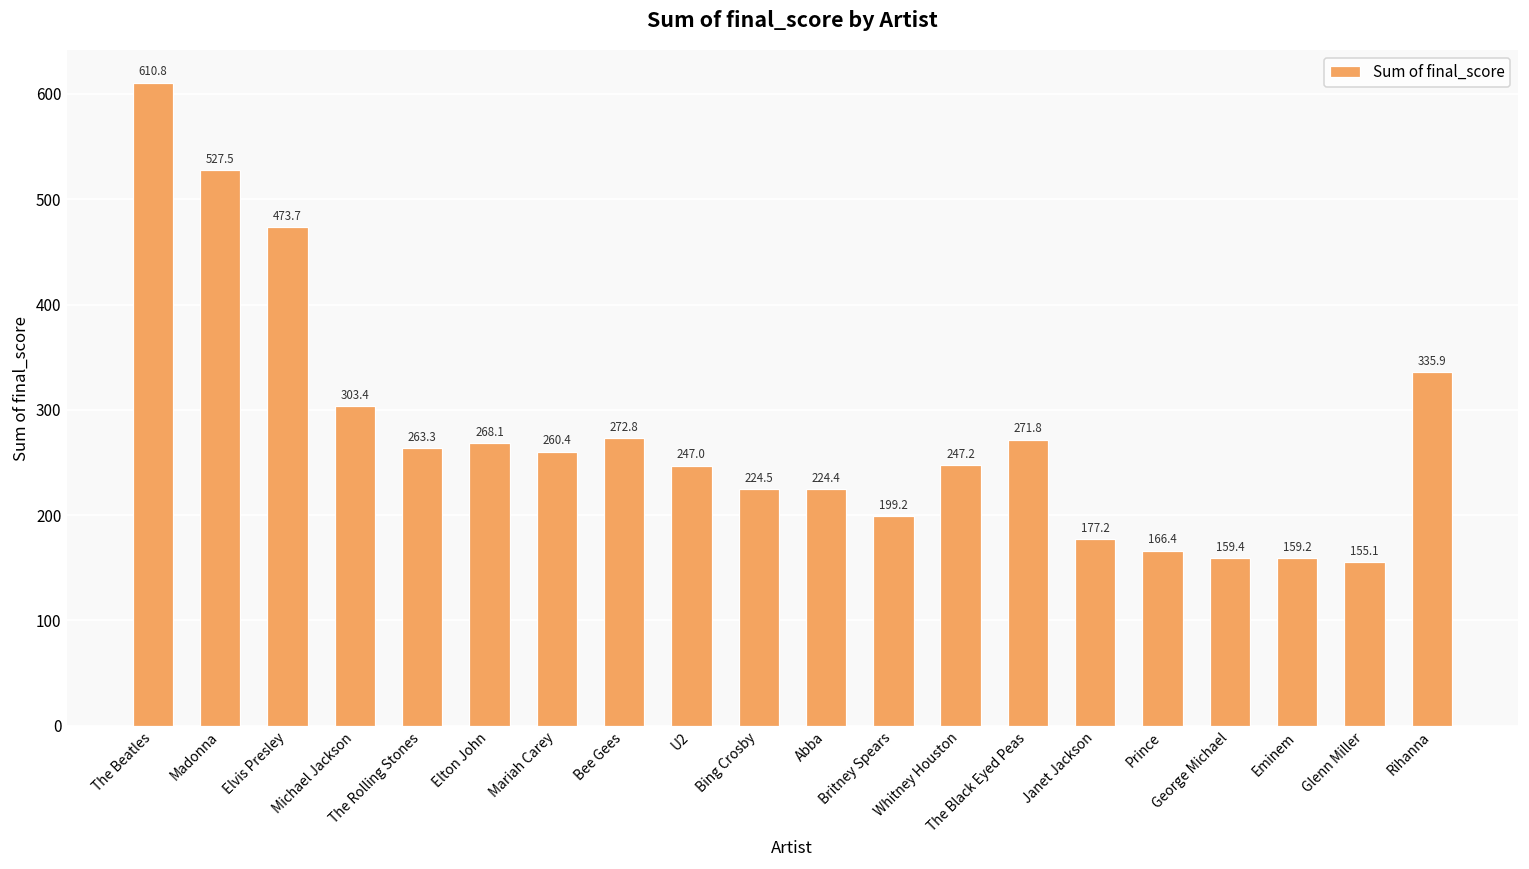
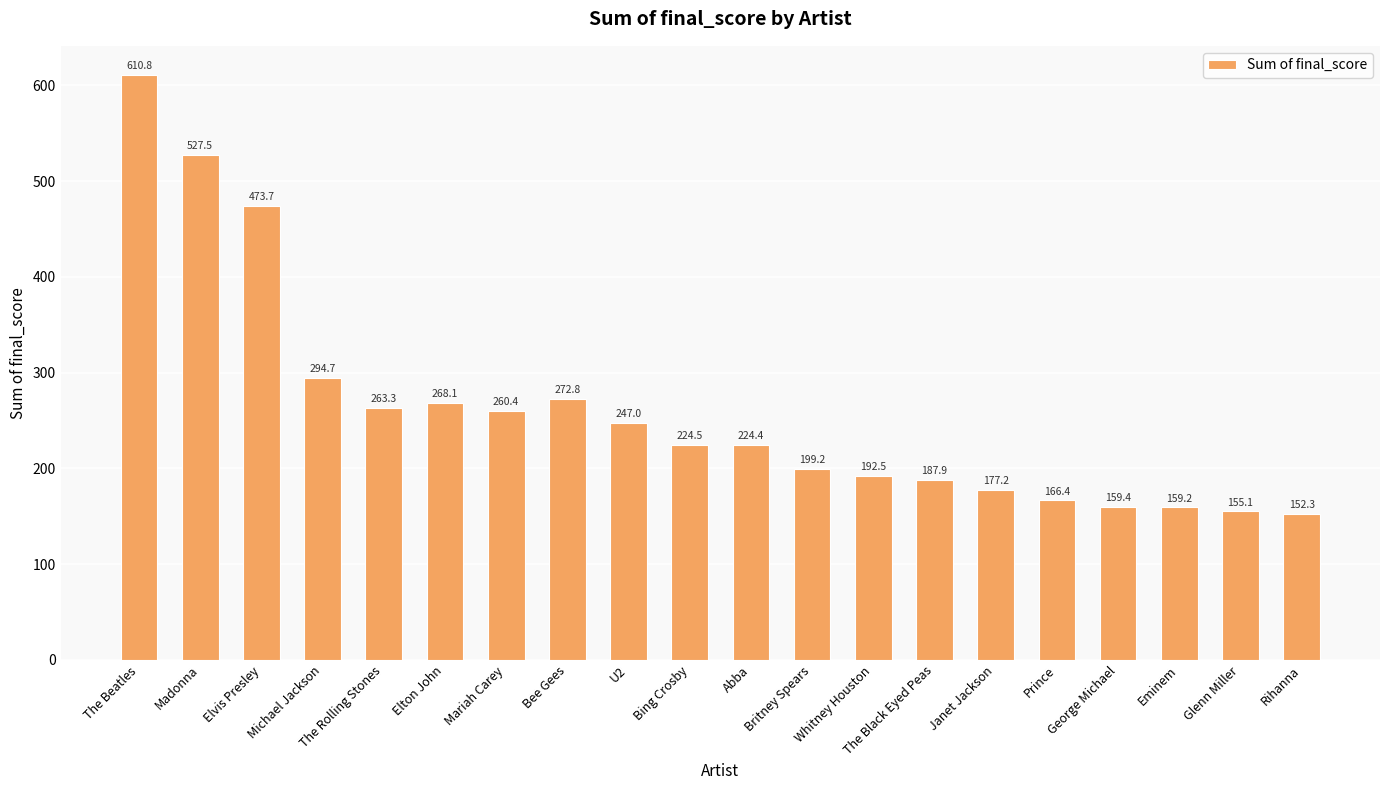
Michael Jackson: 303.4 -> 294.7
Whitney Houston: 247.2 -> 192.5
The Black Eyed Peas: 271.8 -> 187.9
Rihanna: 335.9 -> 152.3
